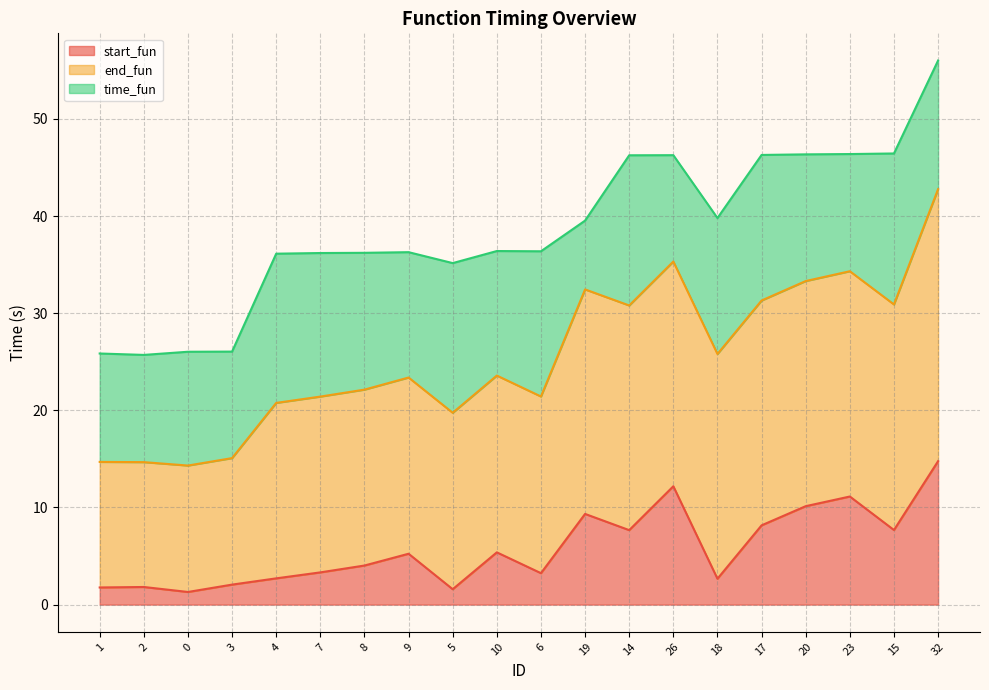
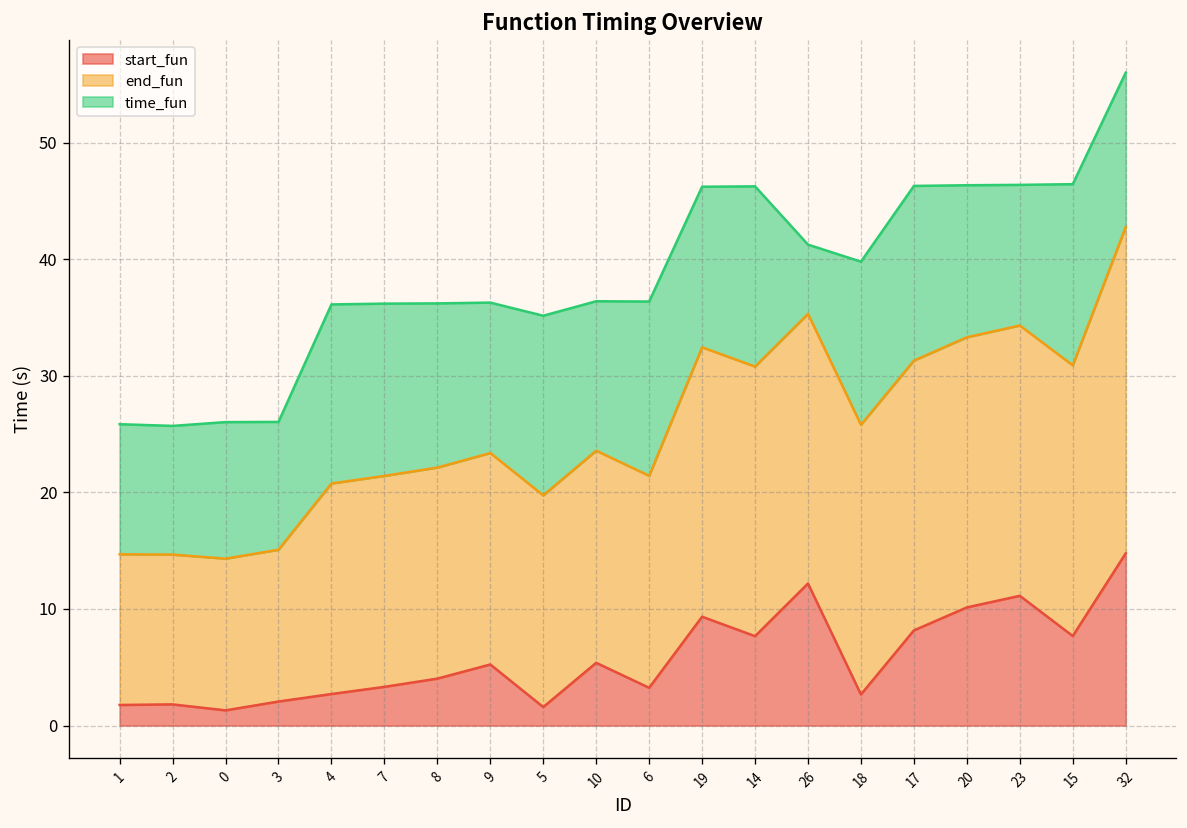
time_fun, 19: 7 -> 14
time_fun, 26: 11 -> 6
